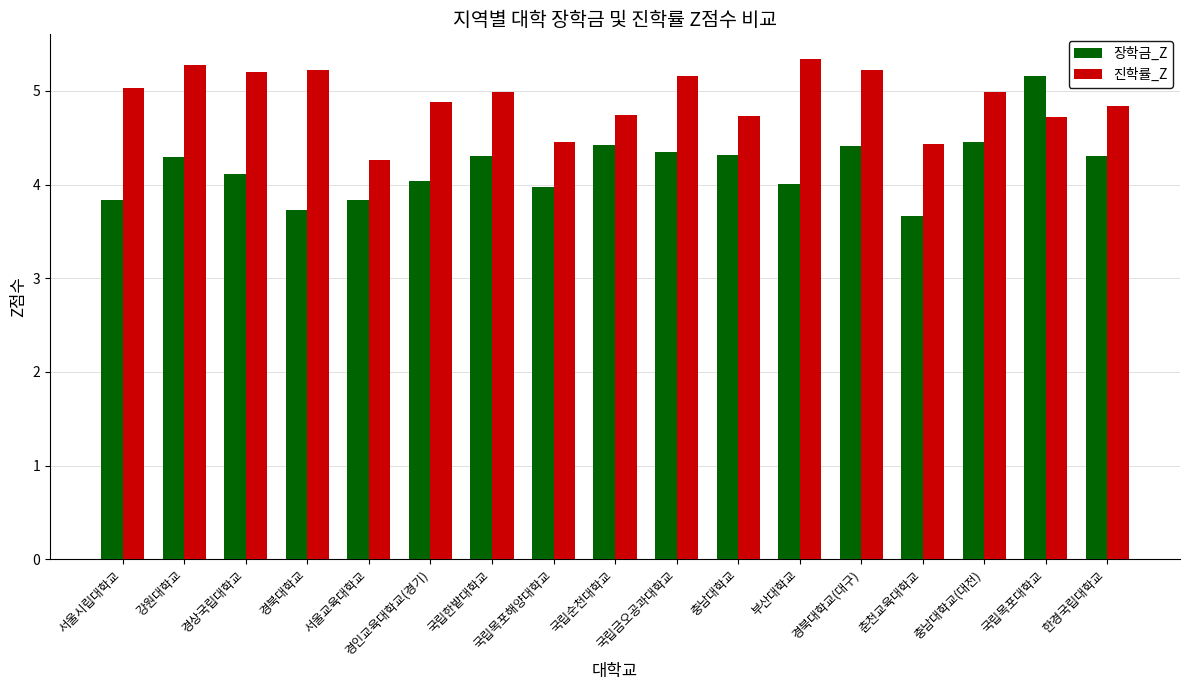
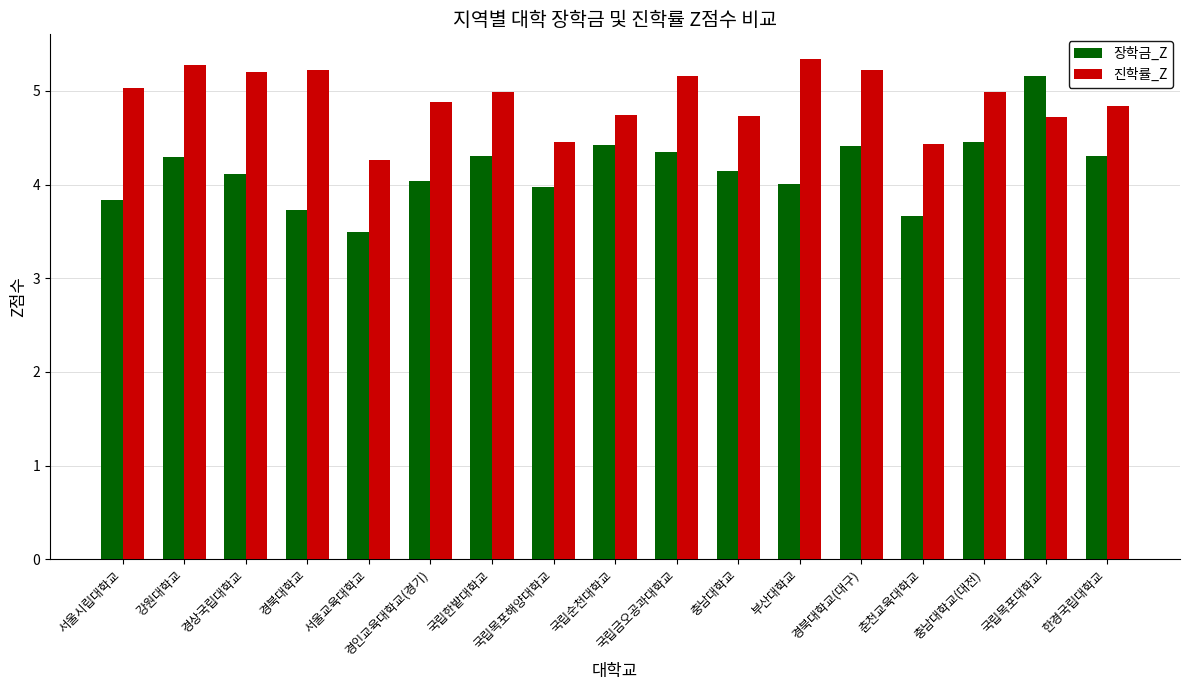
장학금_Z, 서울교육대학교: 3.8 -> 3.5
장학금_Z, 충남대학교: 4.3 -> 4.1
